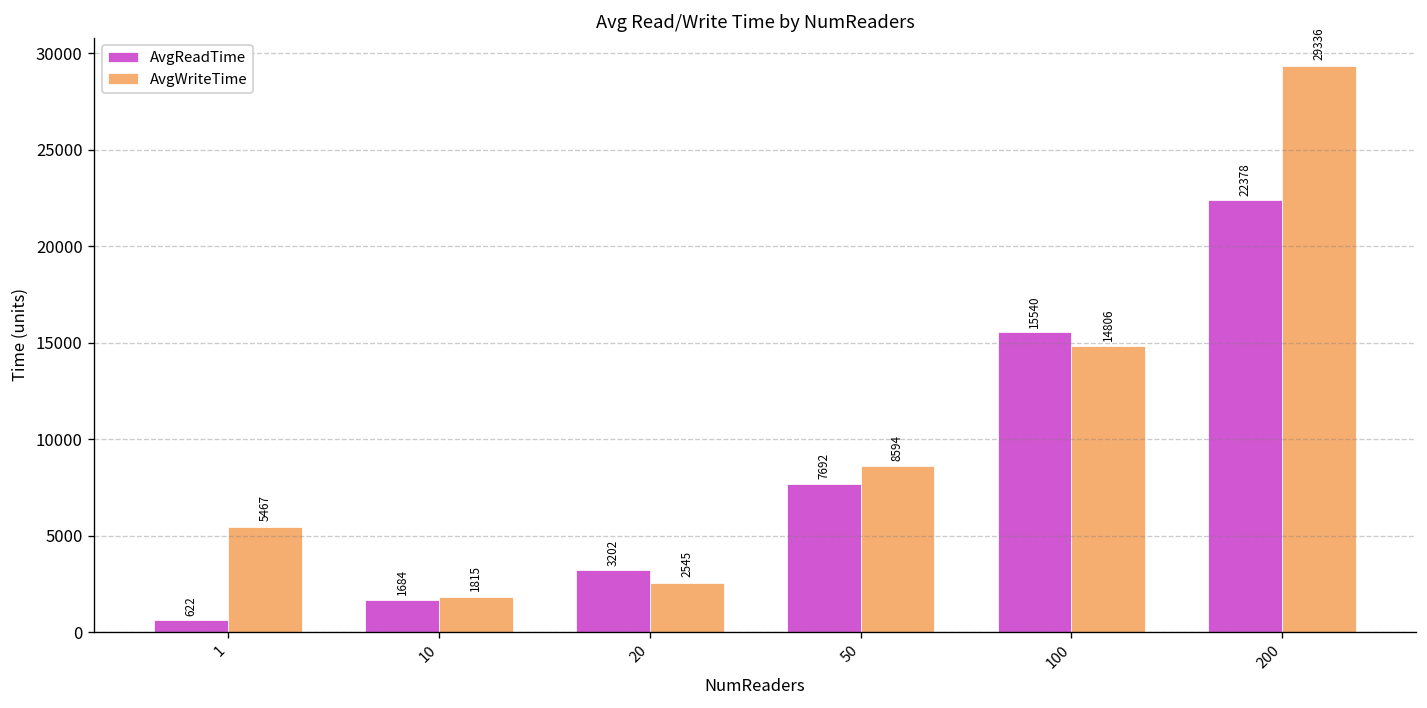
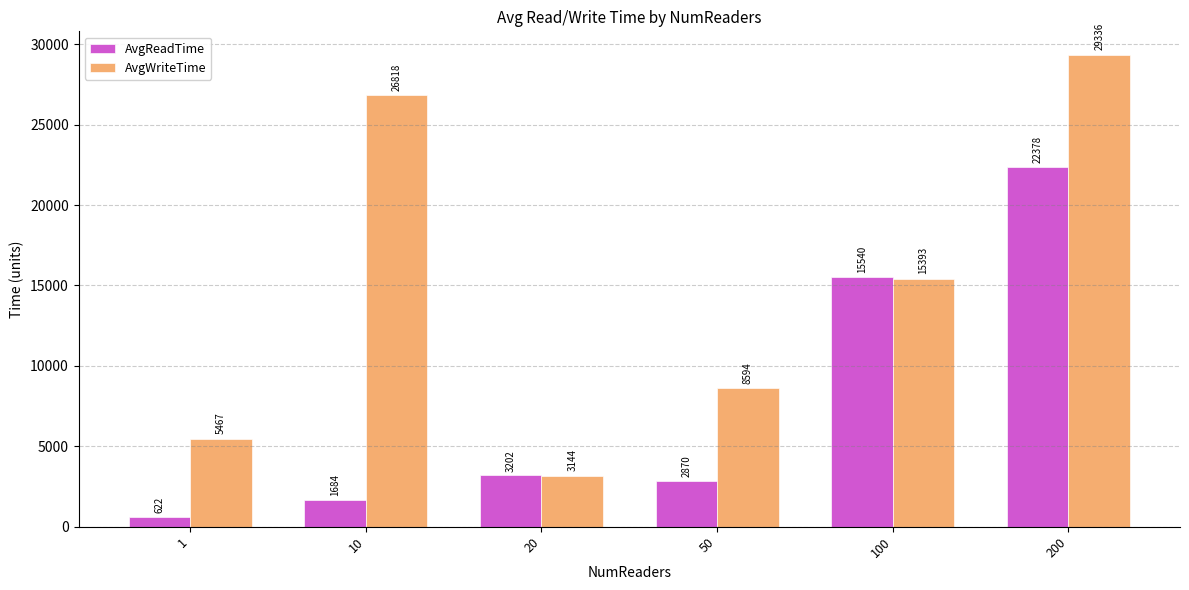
AvgWriteTime, 10: 1815 -> 26818
AvgWriteTime, 20: 2545 -> 3144
AvgReadTime, 50: 7692 -> 2870
AvgWriteTime, 100: 14806 -> 15393
